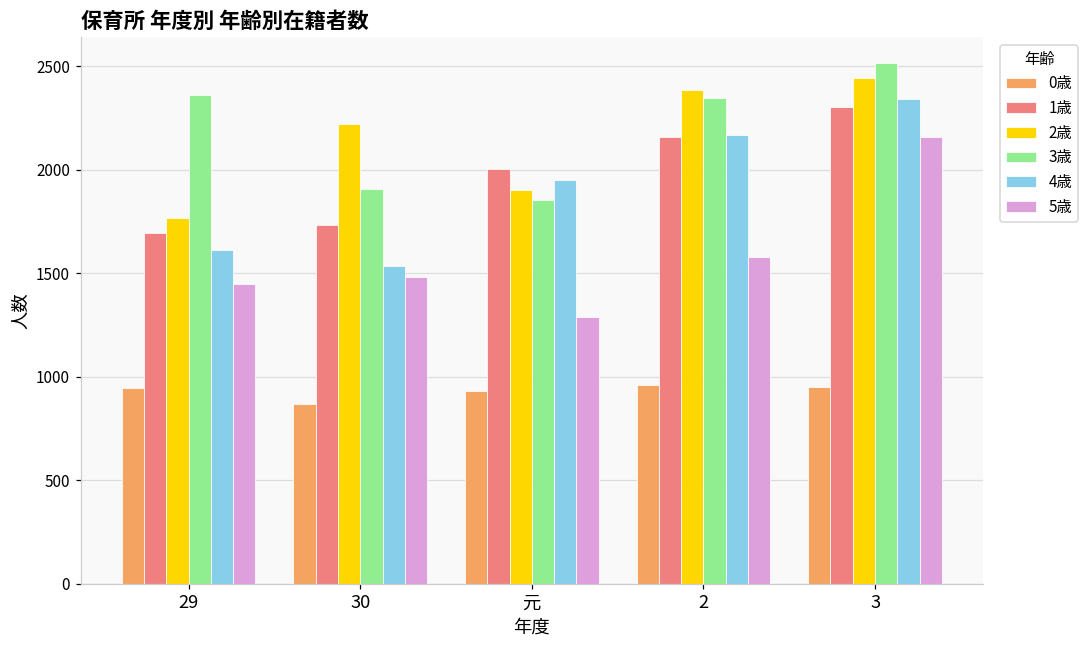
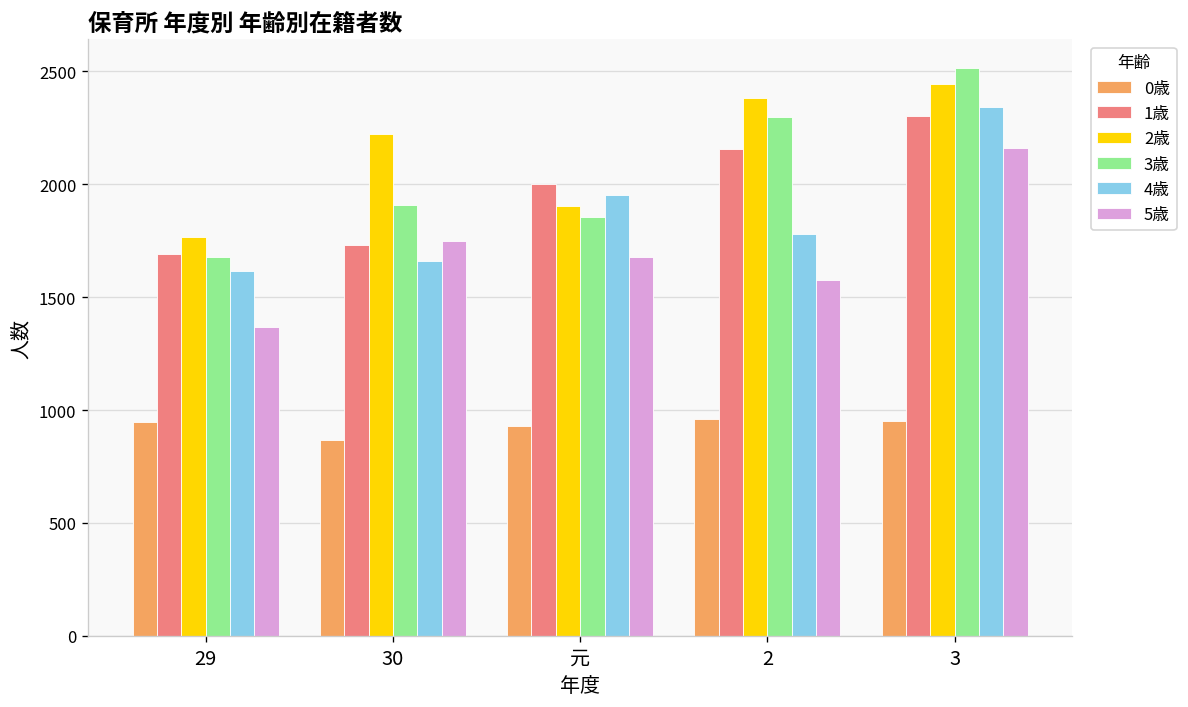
3歳, 29: 2360 -> 1680
5歳, 29: 1450 -> 1370
4歳, 30: 1540 -> 1660
5歳, 30: 1480 -> 1750
5歳, 元: 1290 -> 1680
3歳, 2: 2350 -> 2300
4歳, 2: 2170 -> 1780
